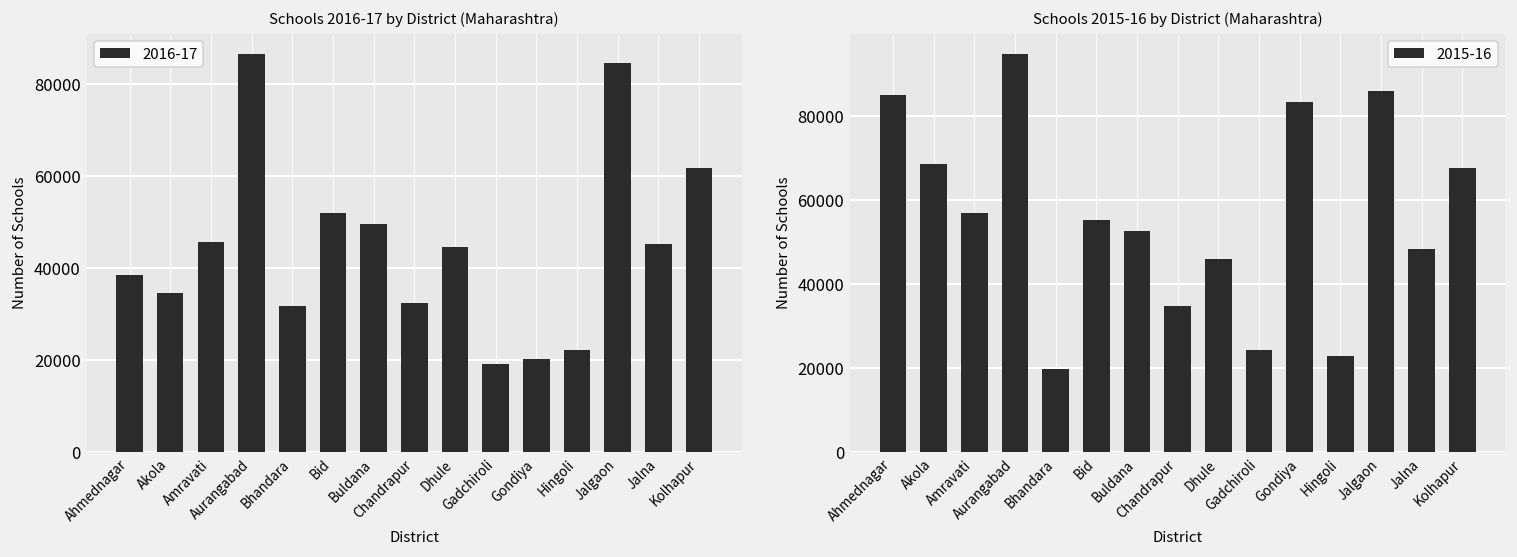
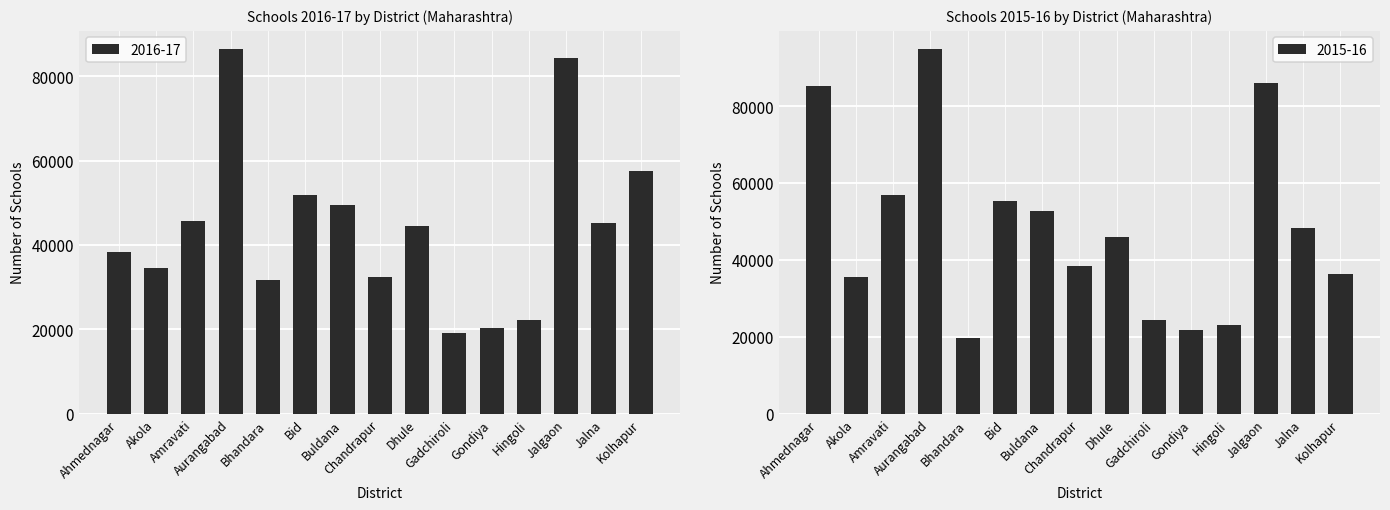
Schools 2016-17 by District (Maharashtra), Kolhapur: 62000 -> 57000
Schools 2015-16 by District (Maharashtra), Akola: 69000 -> 36000
Schools 2015-16 by District (Maharashtra), Chandrapur: 35000 -> 38000
Schools 2015-16 by District (Maharashtra), Gondiya: 83000 -> 22000
Schools 2015-16 by District (Maharashtra), Kolhapur: 68000 -> 36000
